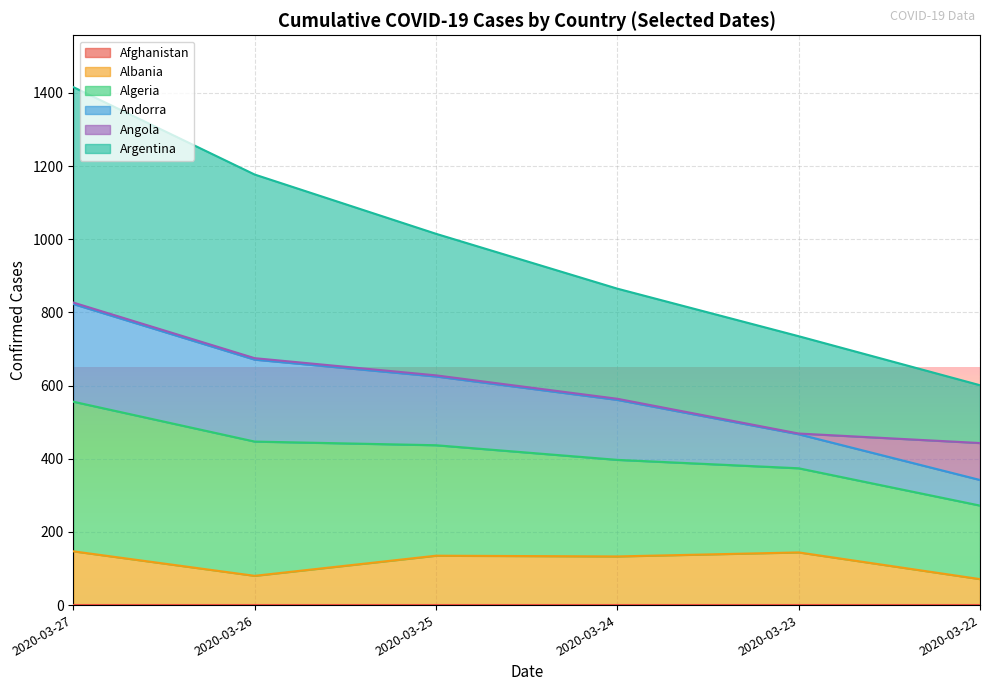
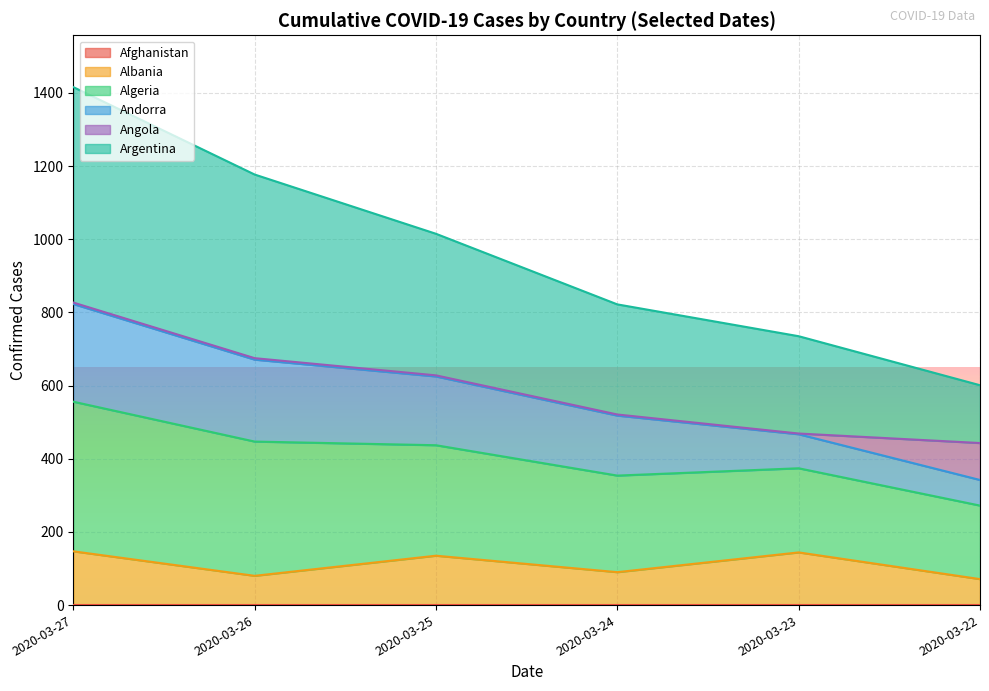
Albania, 2020-03-24: 130 -> 90
